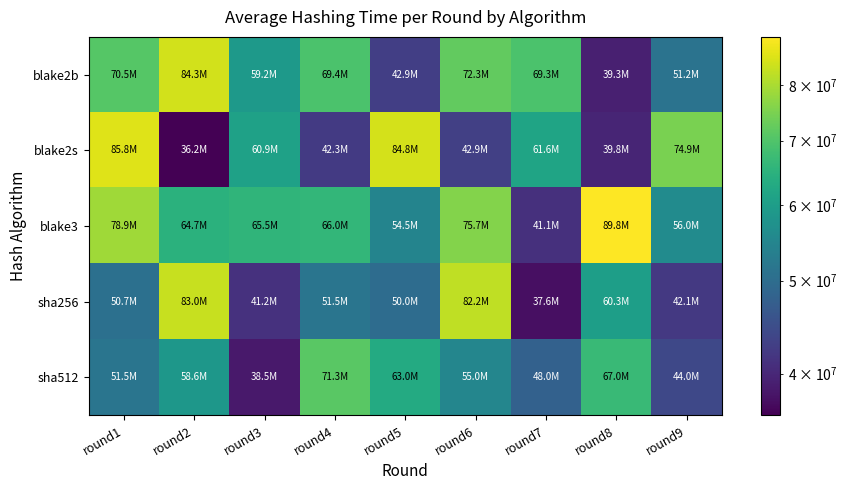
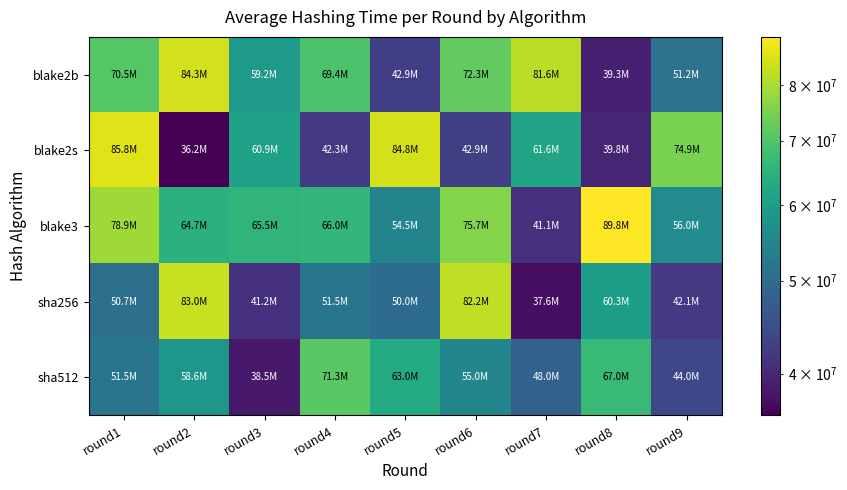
blake2b, round7: 69.3M -> 81.6M
